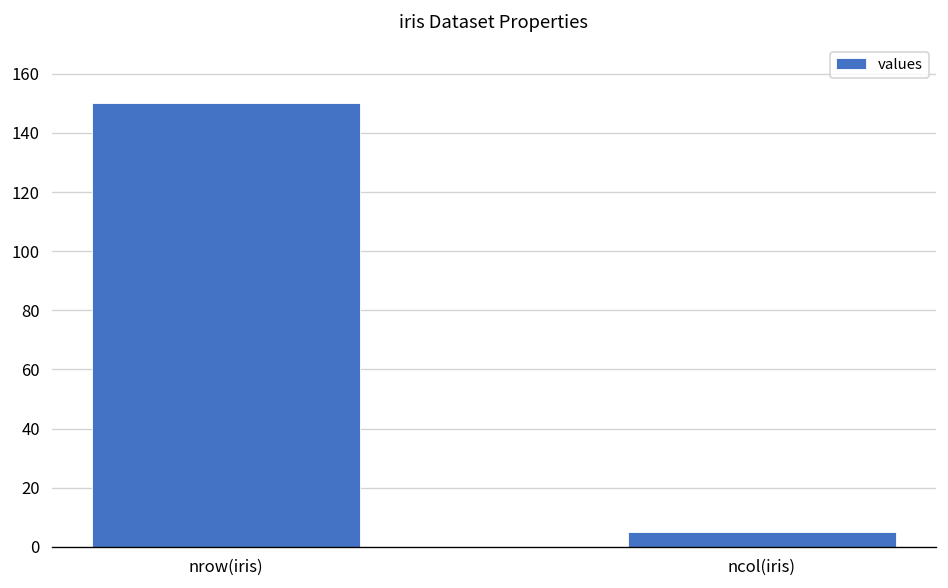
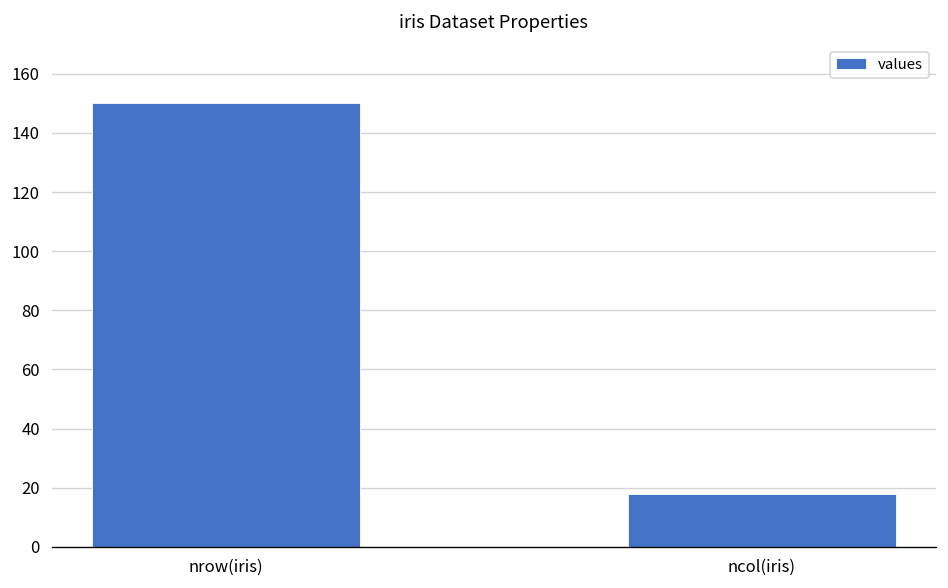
ncol(iris): 5 -> 18
